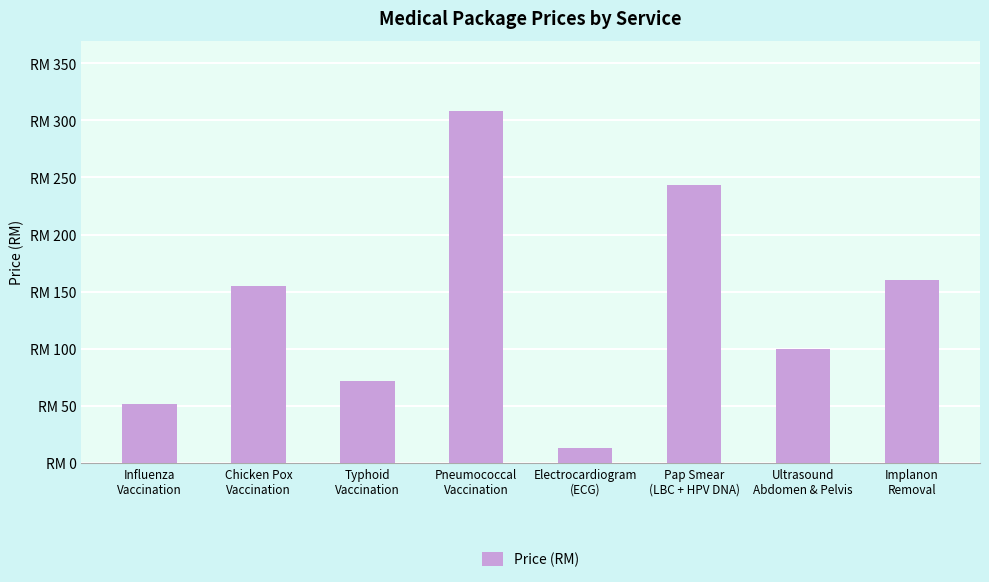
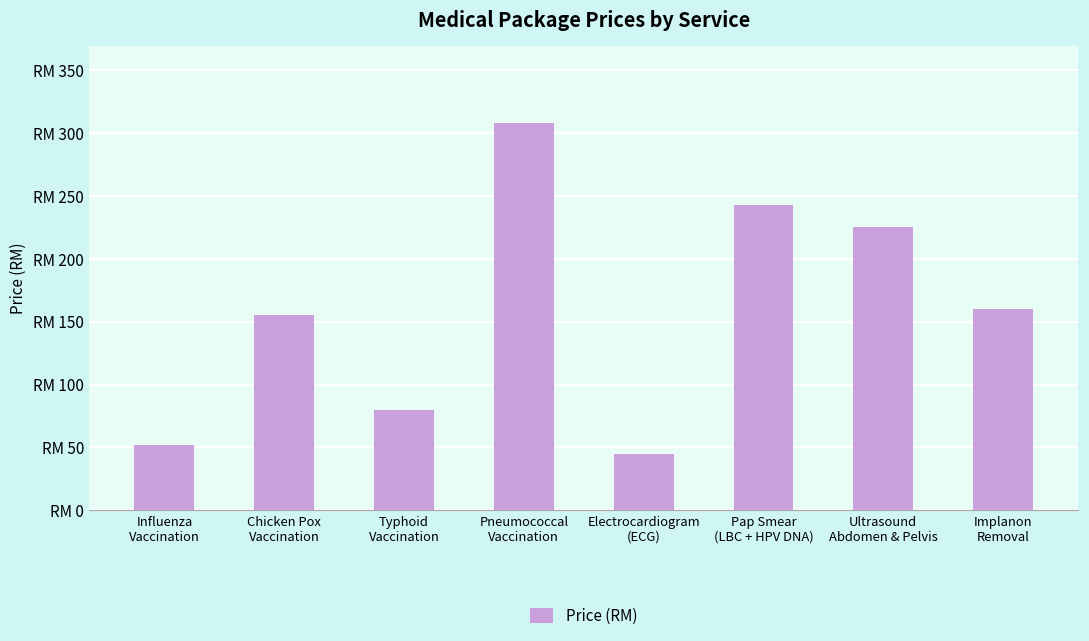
Typhoid Vaccination: RM 72 -> RM 80
Electrocardiogram (ECG): RM 13 -> RM 45
Ultrasound Abdomen & Pelvis: RM 100 -> RM 225
